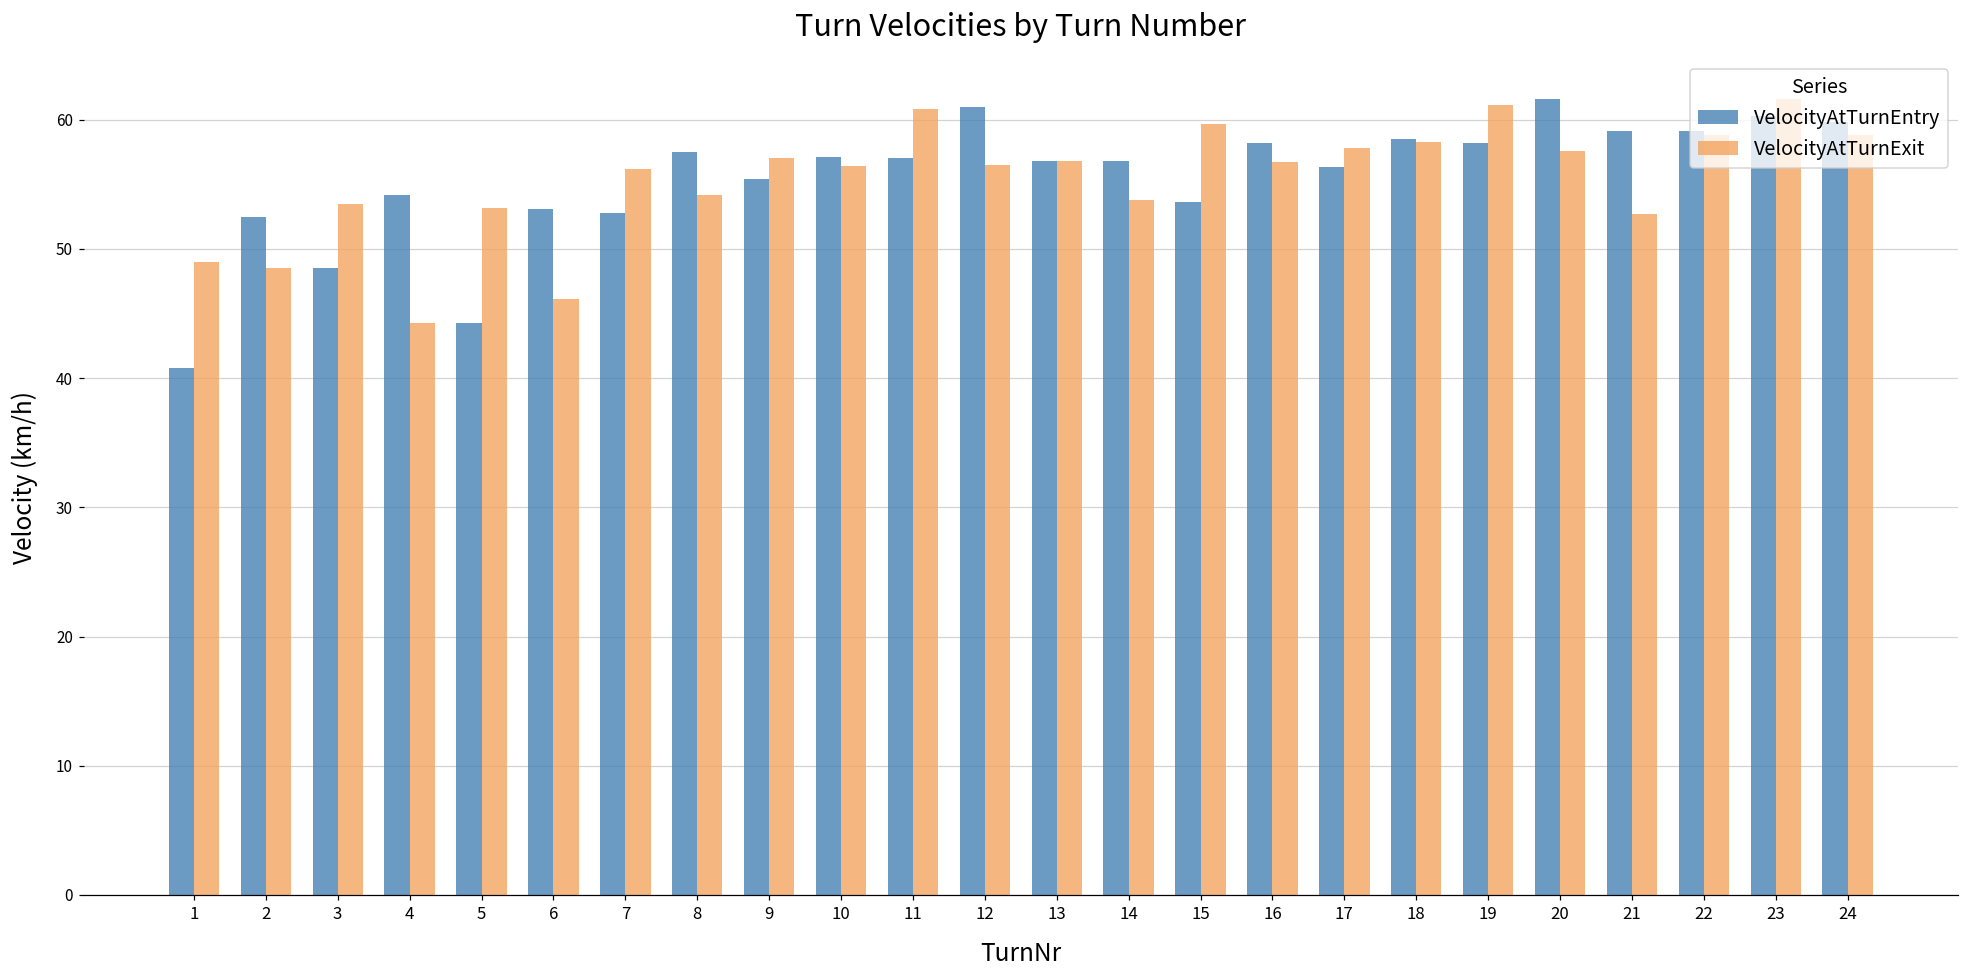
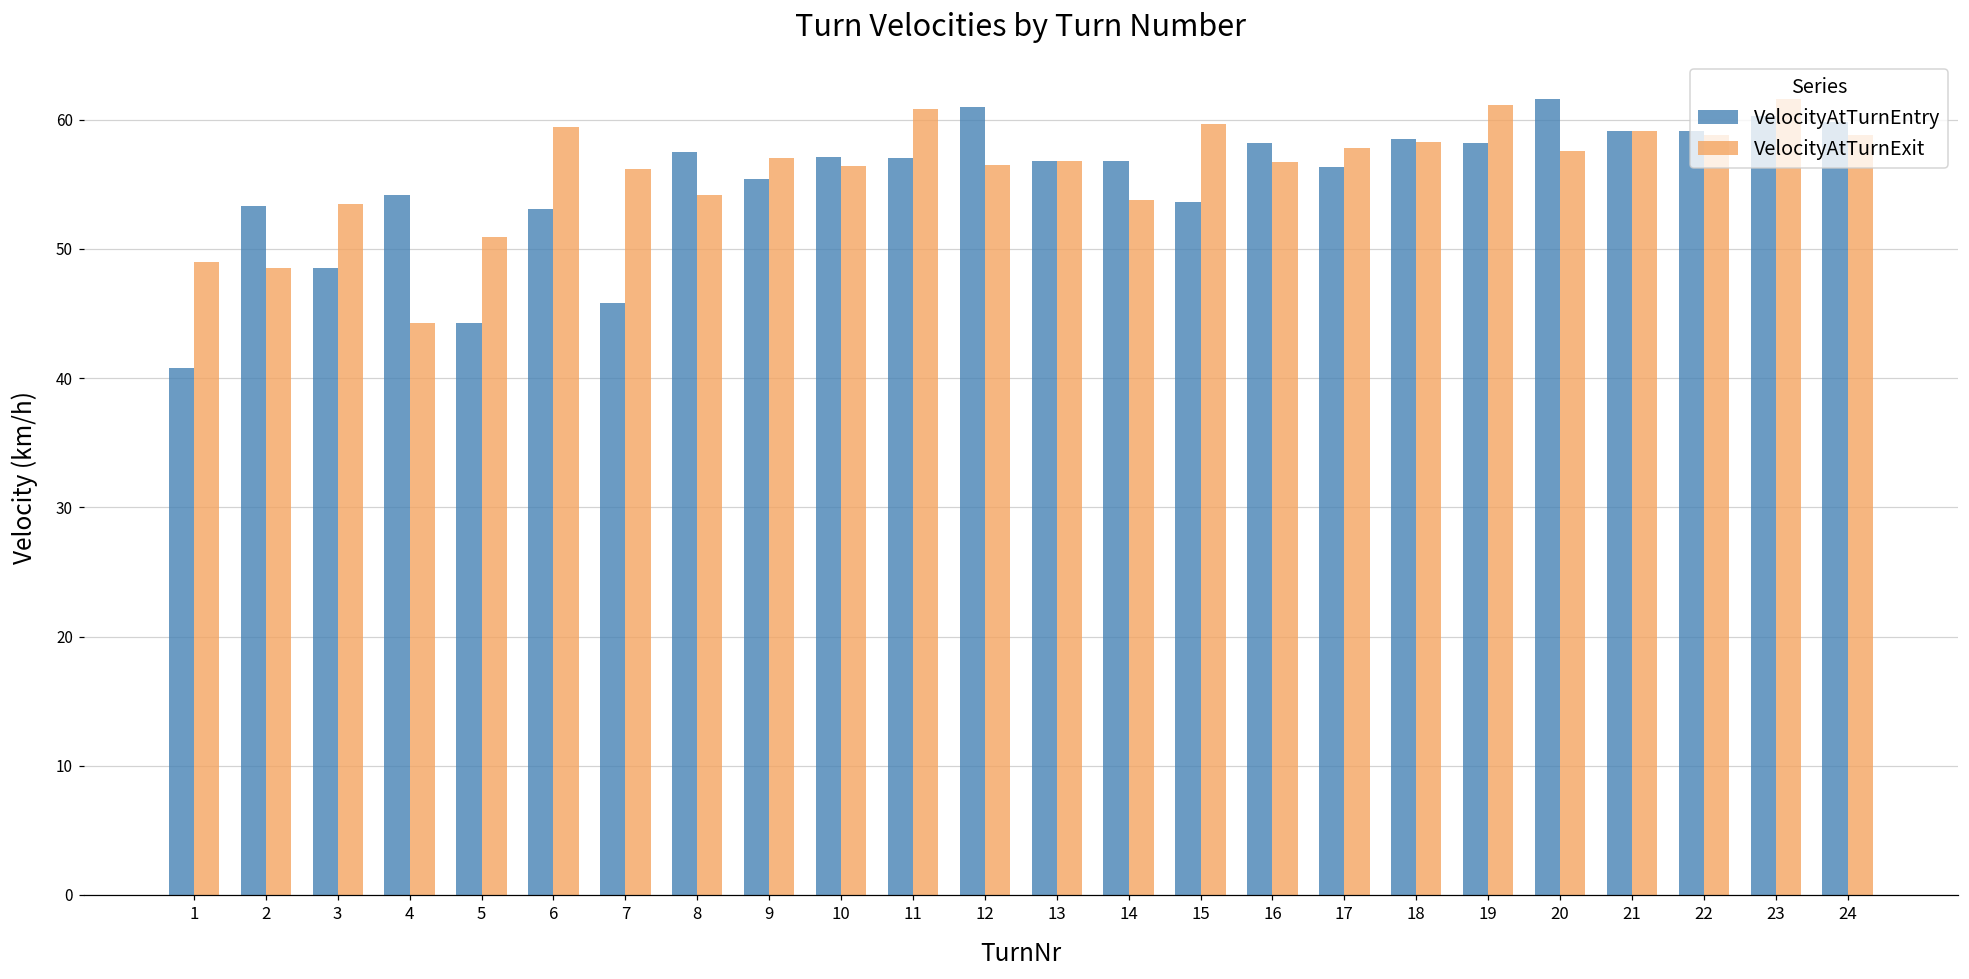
VelocityAtTurnEntry, 2: 52.5 -> 53.3
VelocityAtTurnExit, 5: 53.2 -> 50.9
VelocityAtTurnExit, 6: 46.1 -> 59.4
VelocityAtTurnEntry, 7: 52.8 -> 45.8
VelocityAtTurnExit, 21: 52.7 -> 59.1
